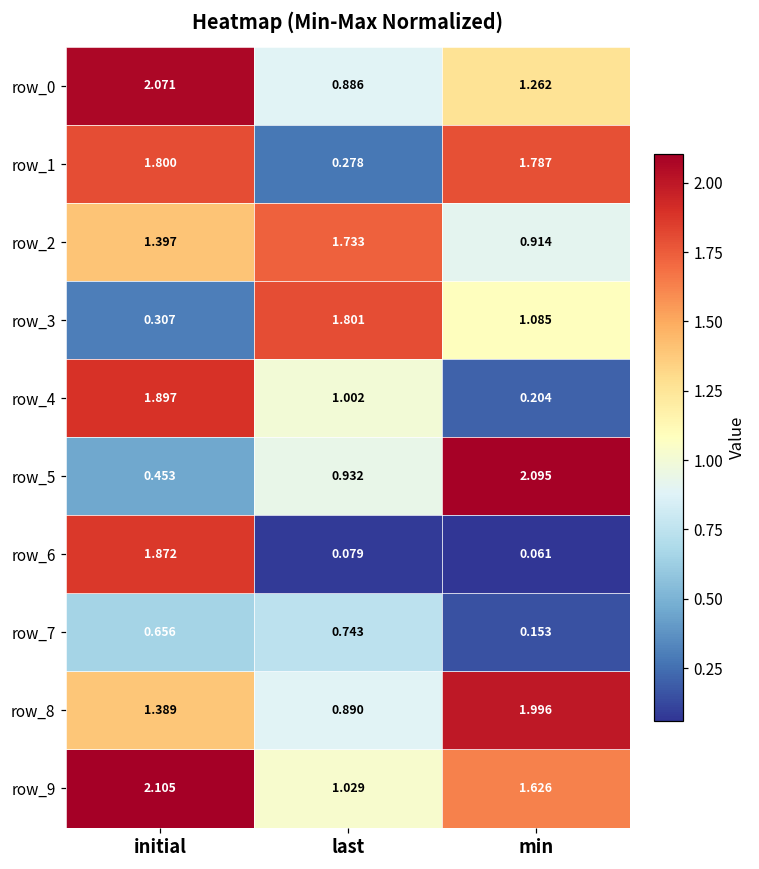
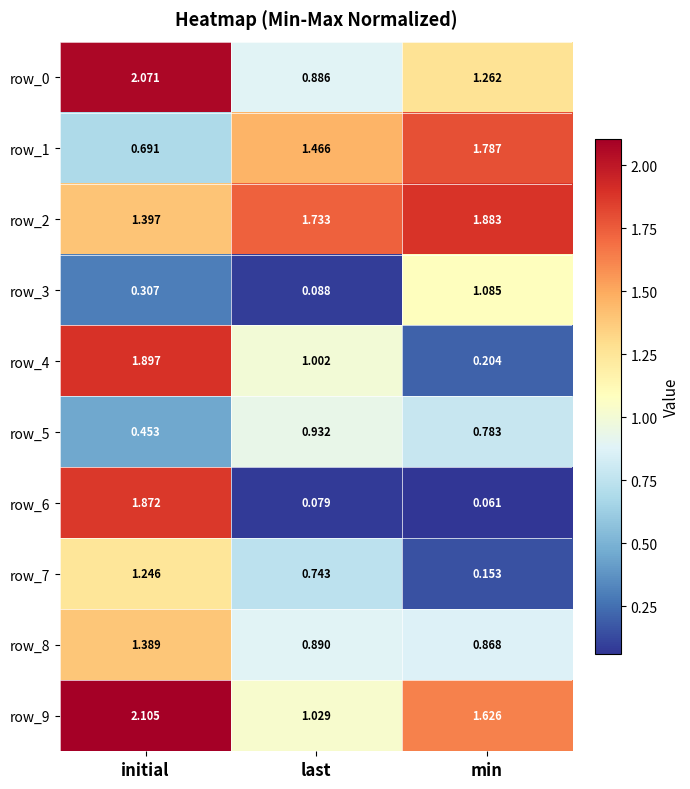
row_1, initial: 1.800 -> 0.691
row_1, last: 0.278 -> 1.466
row_2, min: 0.914 -> 1.883
row_3, last: 1.801 -> 0.088
row_5, min: 2.095 -> 0.783
row_7, initial: 0.656 -> 1.246
row_8, min: 1.996 -> 0.868
